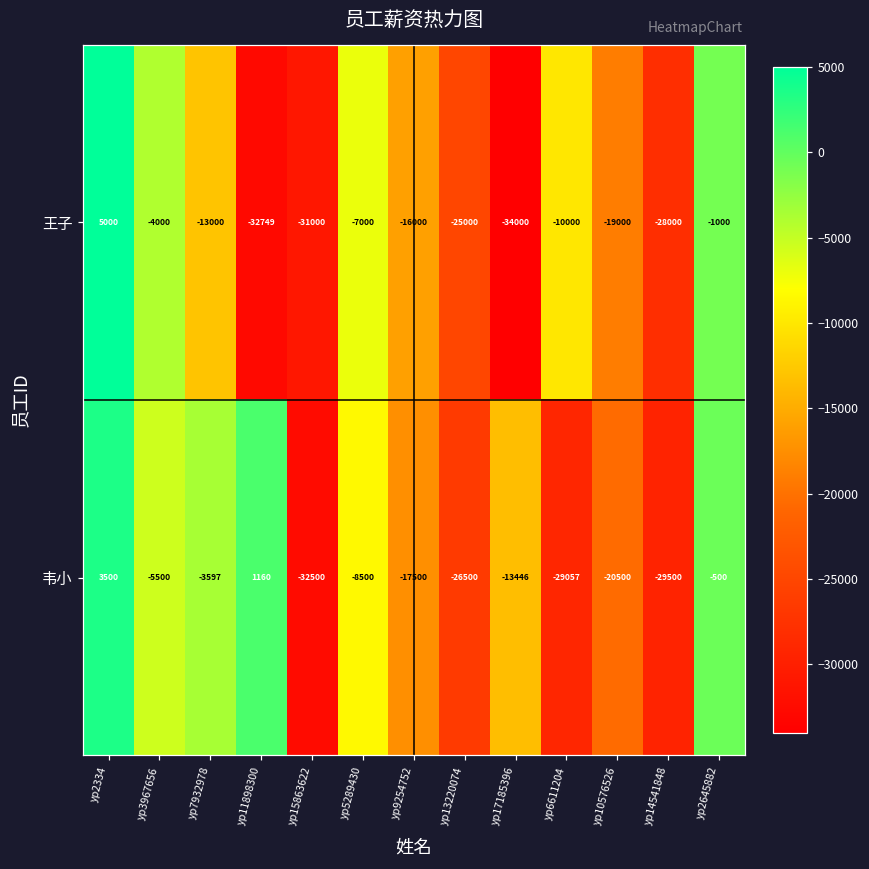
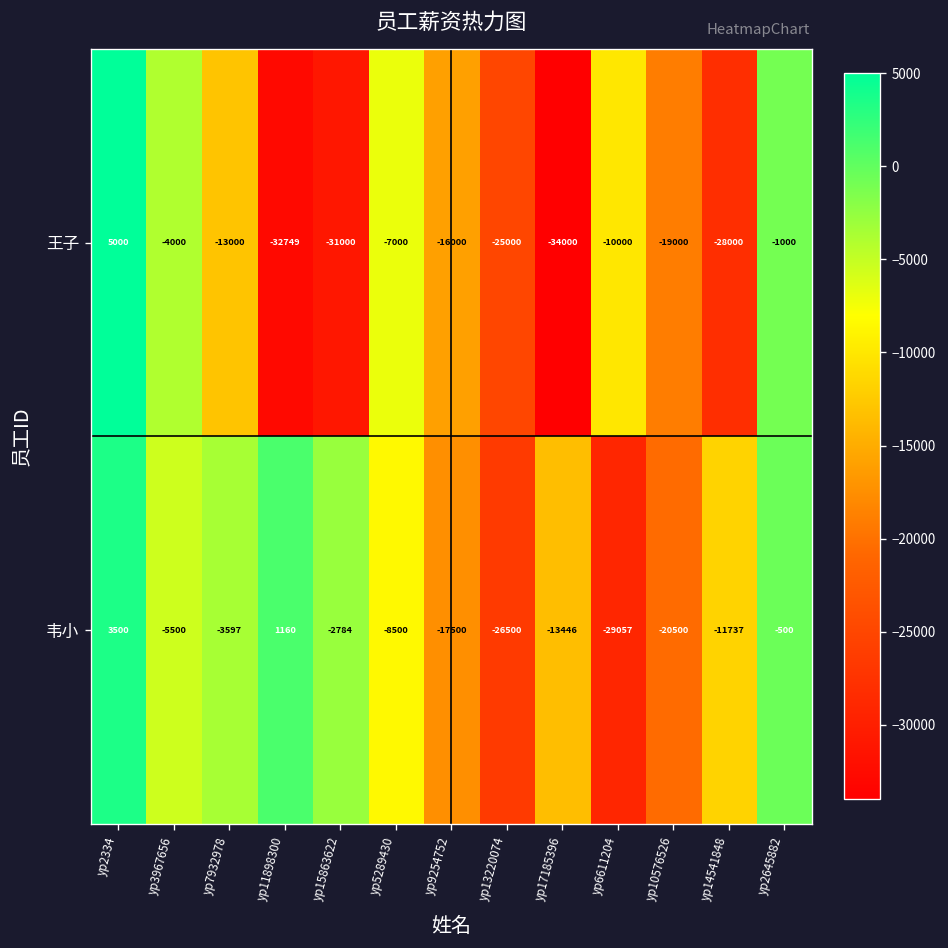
韦小, yp15863622: -32500 -> -2784
韦小, yp14541848: -29500 -> -11737
